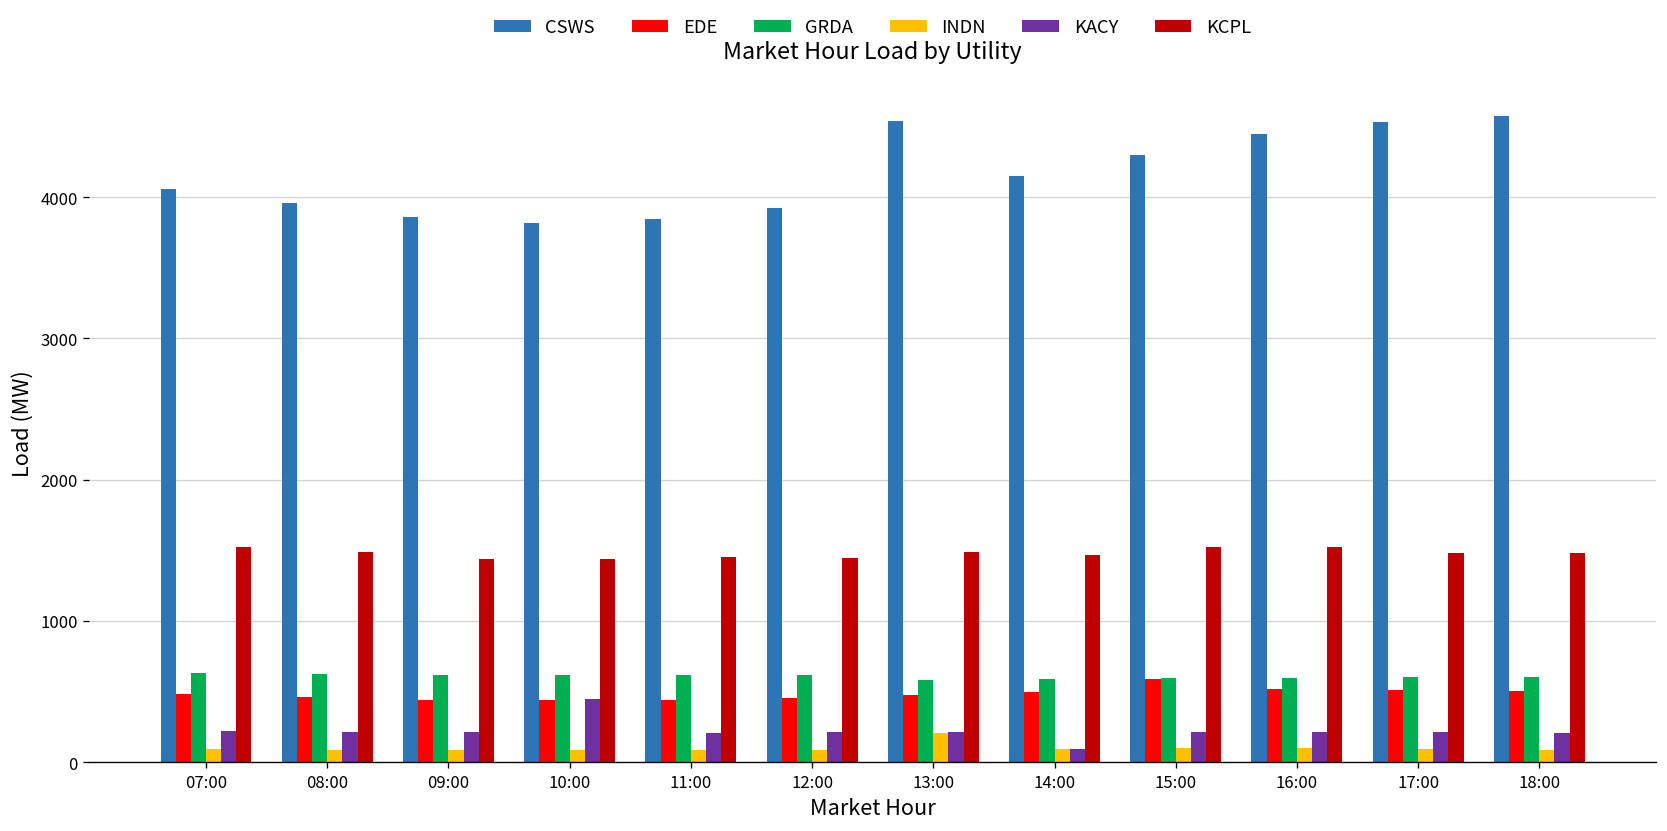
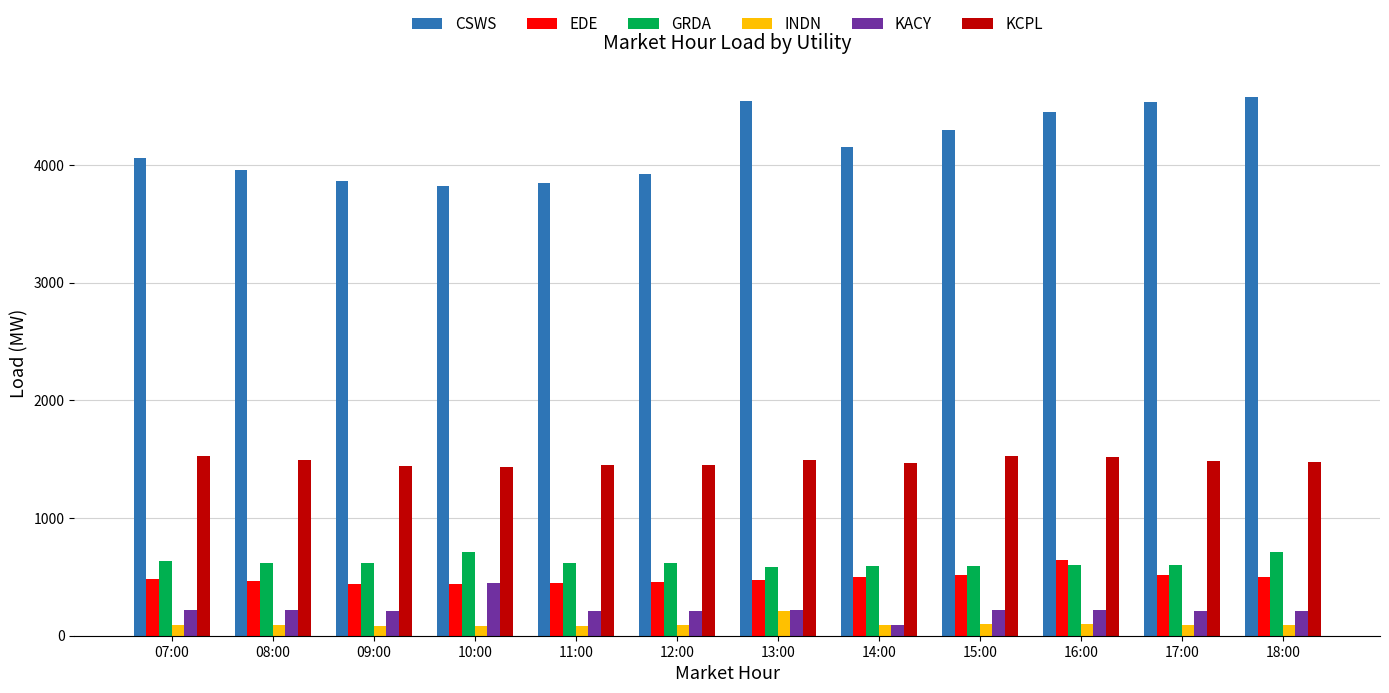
GRDA, 10:00: 620 -> 710
EDE, 15:00: 590 -> 520
EDE, 16:00: 520 -> 650
GRDA, 18:00: 600 -> 710
